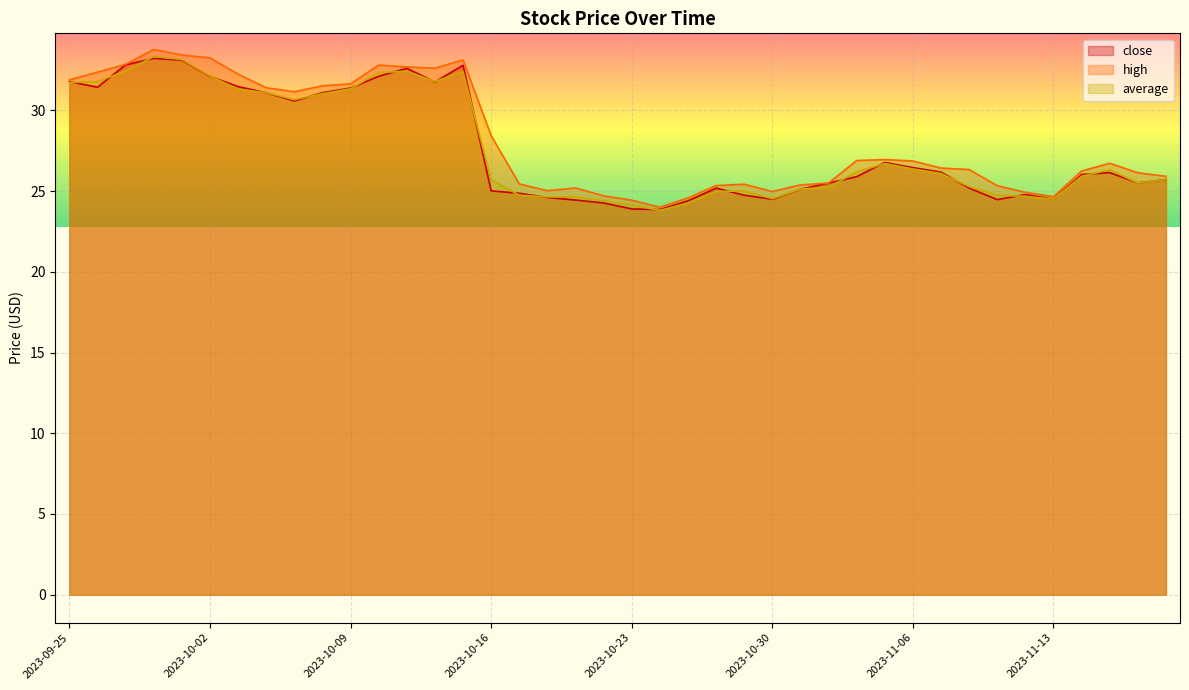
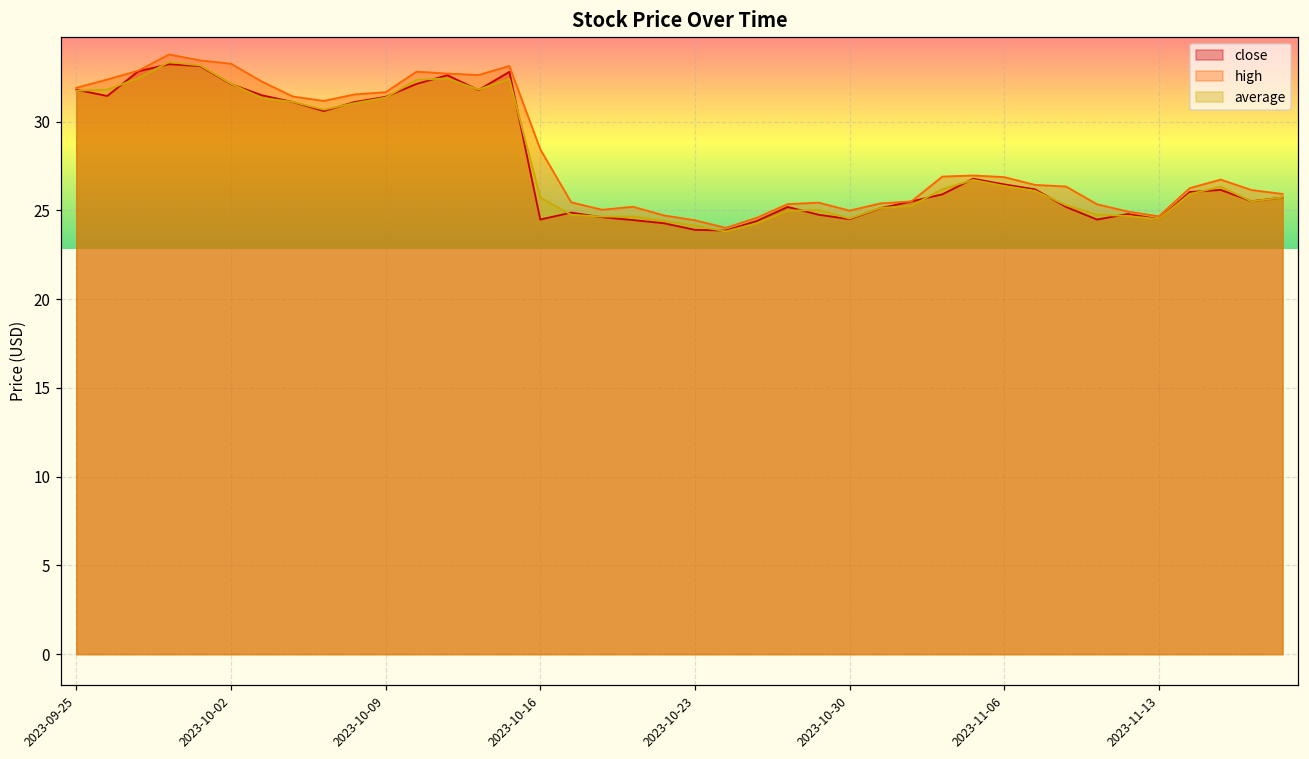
close, 2023-10-16: 25.0 -> 24.5
